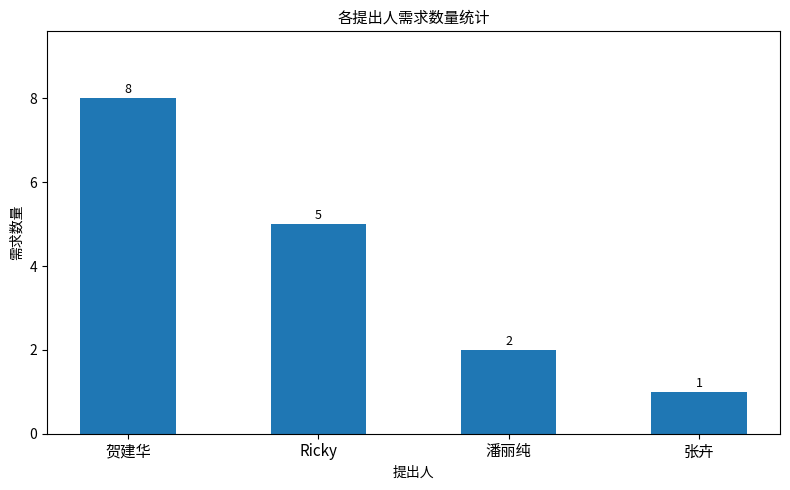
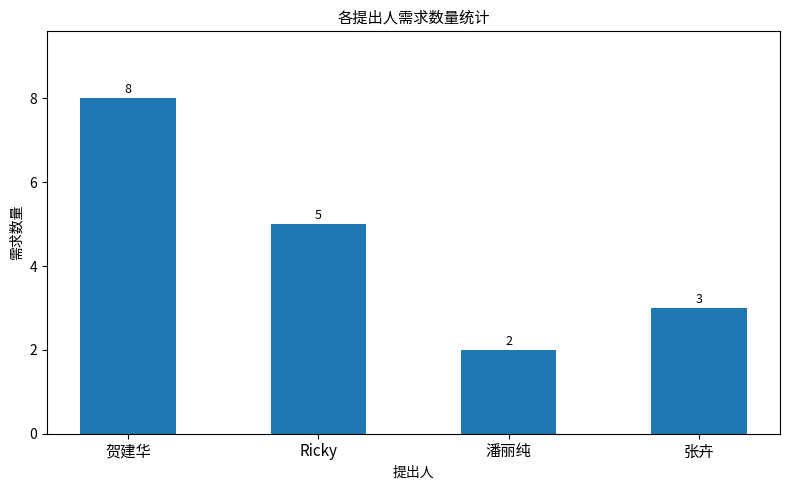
张卉: 1 -> 3
